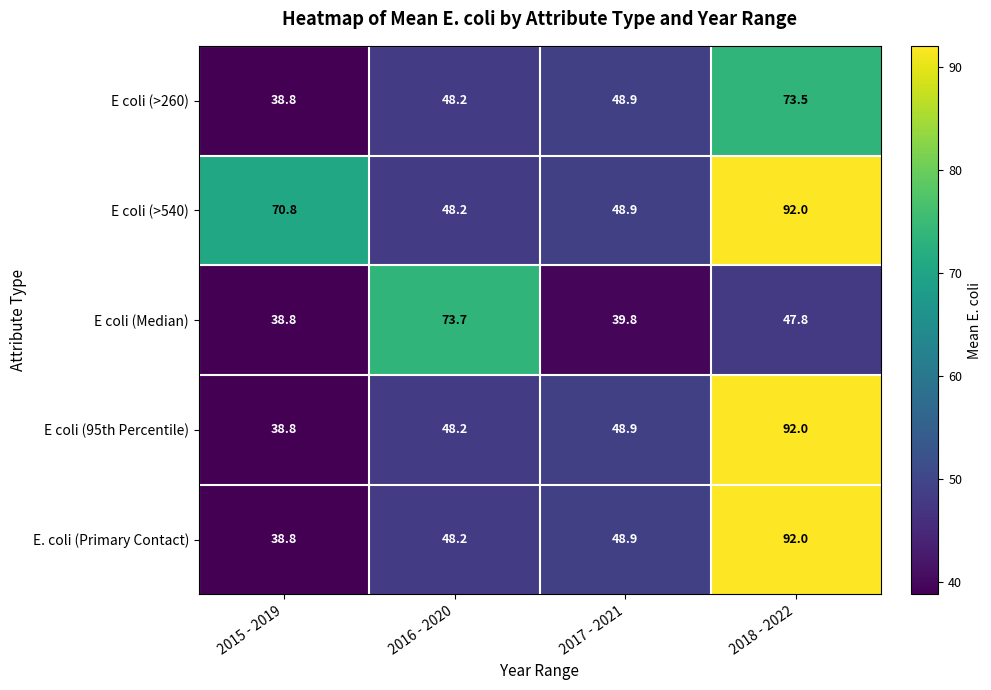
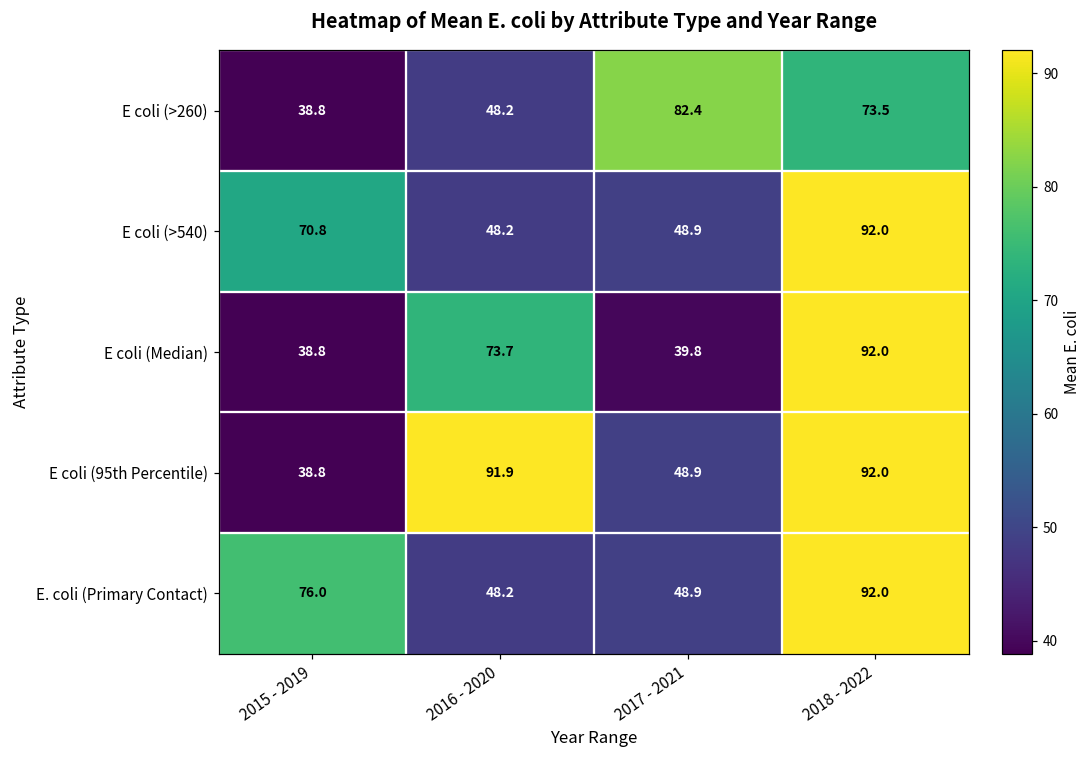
E coli (>260), 2017 - 2021: 48.9 -> 82.4
E coli (Median), 2018 - 2022: 47.8 -> 92.0
E coli (95th Percentile), 2016 - 2020: 48.2 -> 91.9
E. coli (Primary Contact), 2015 - 2019: 38.8 -> 76.0
